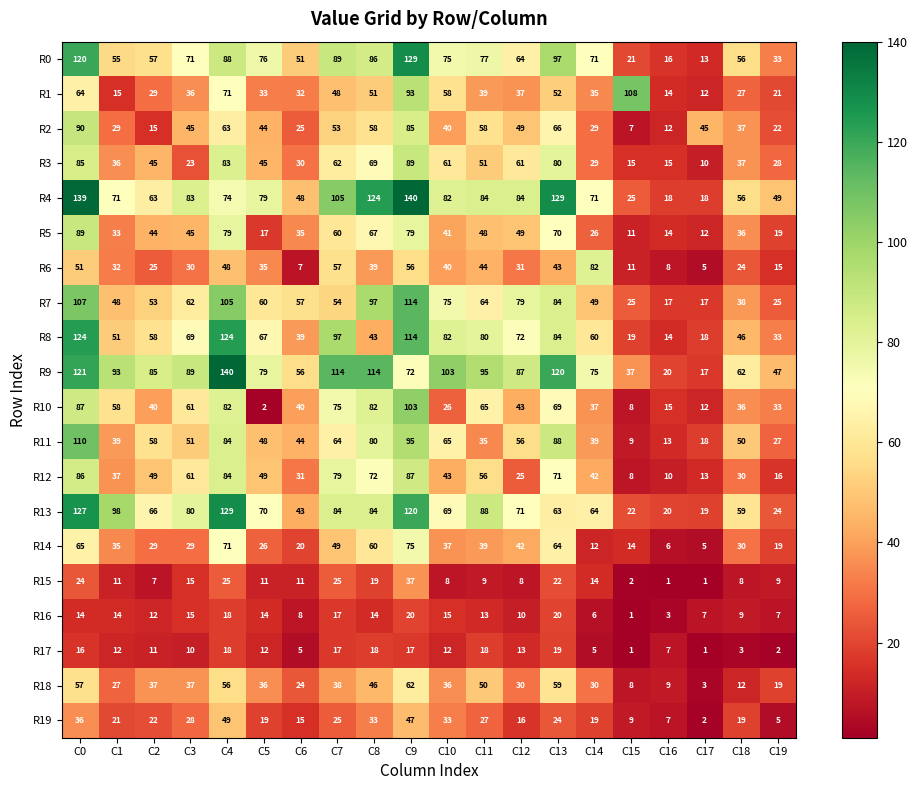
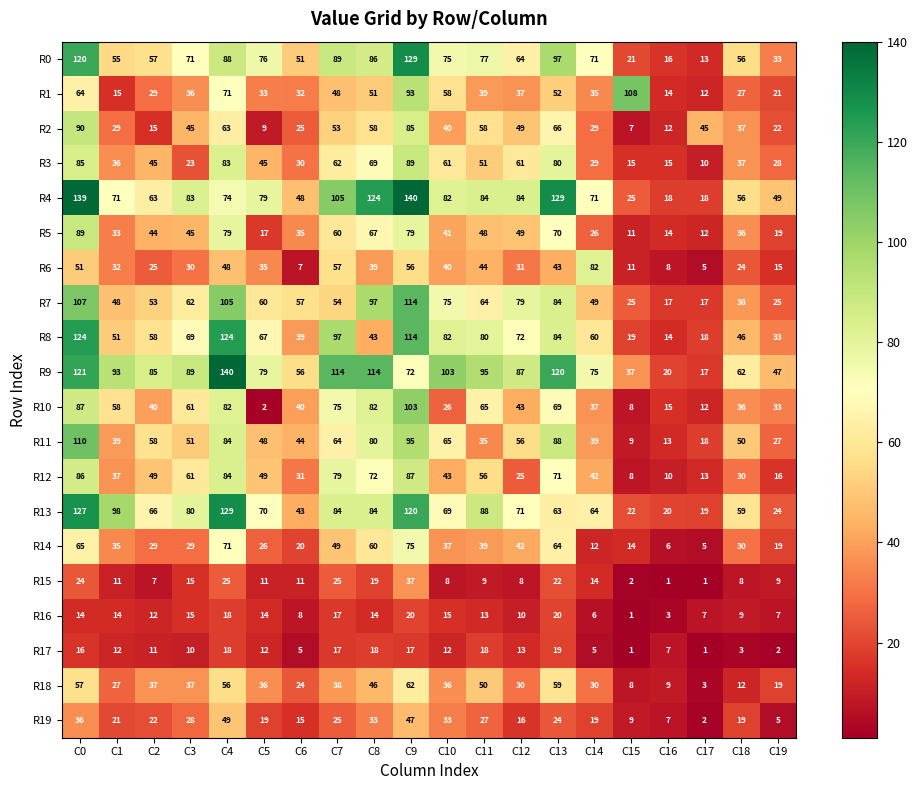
R2, C5: 44 -> 9
